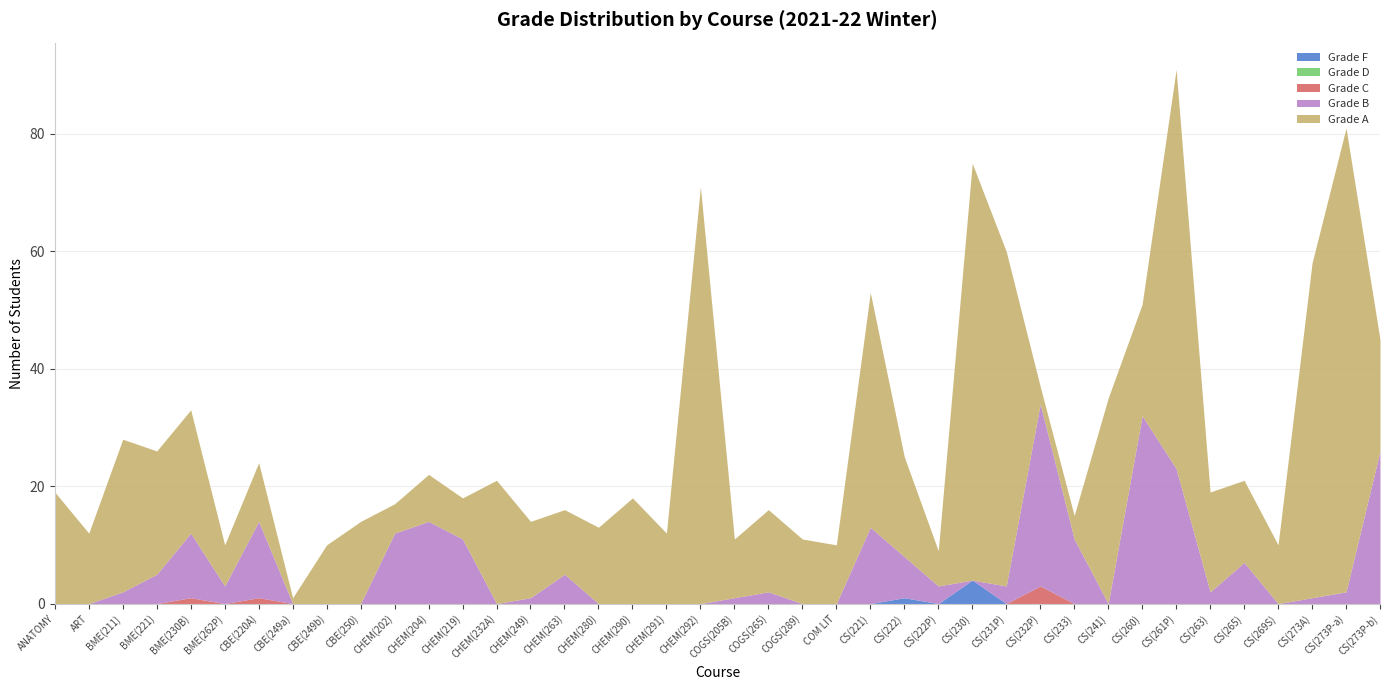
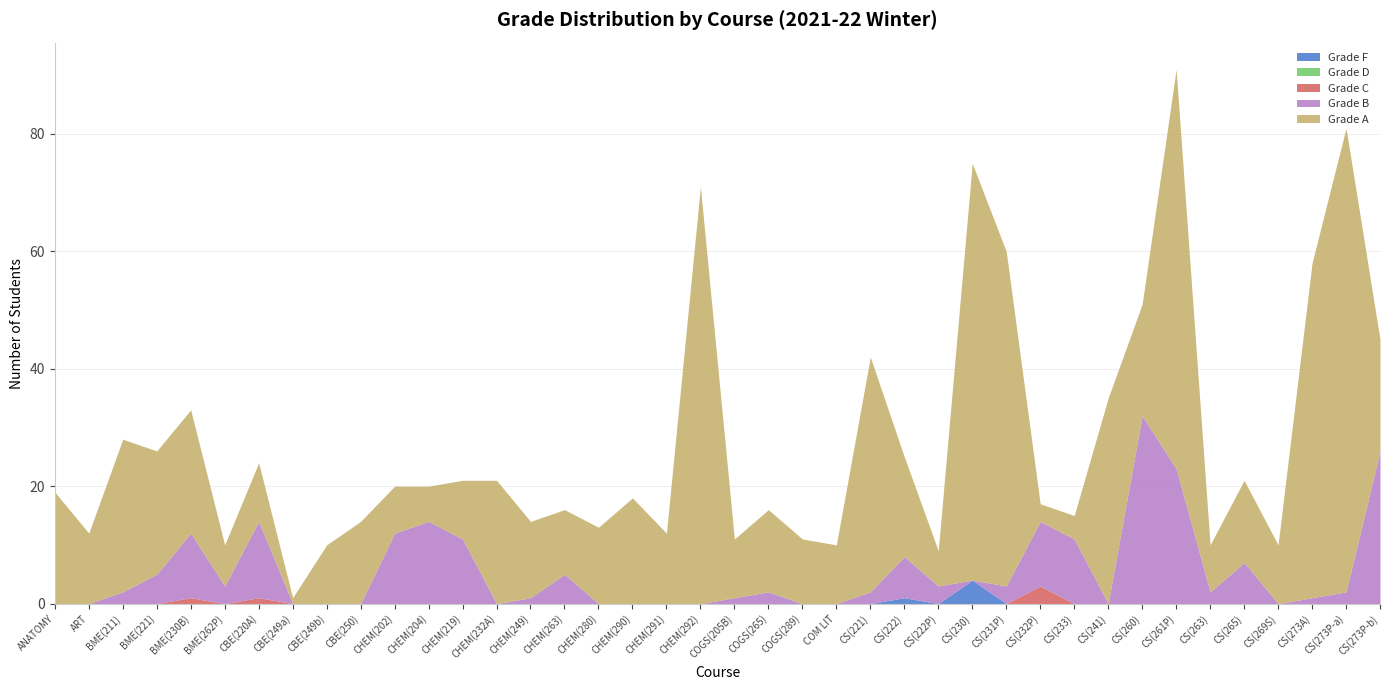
Grade A, CHEM(202): 5 -> 8
Grade A, CHEM(204): 8 -> 6
Grade A, CHEM(219): 7 -> 10
Grade B, CS(221): 13 -> 2
Grade B, CS(232P): 31 -> 11
Grade A, CS(263): 17 -> 8
